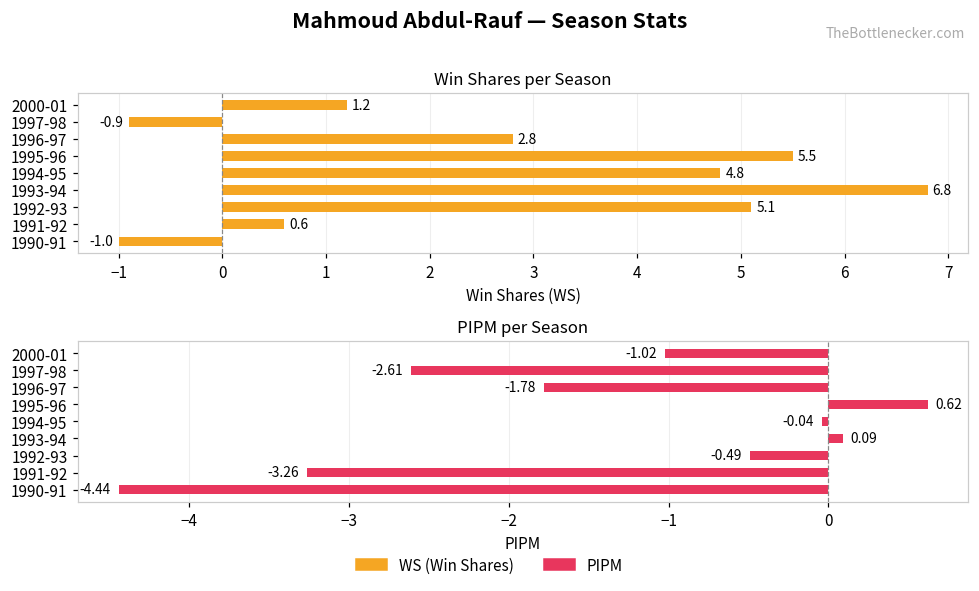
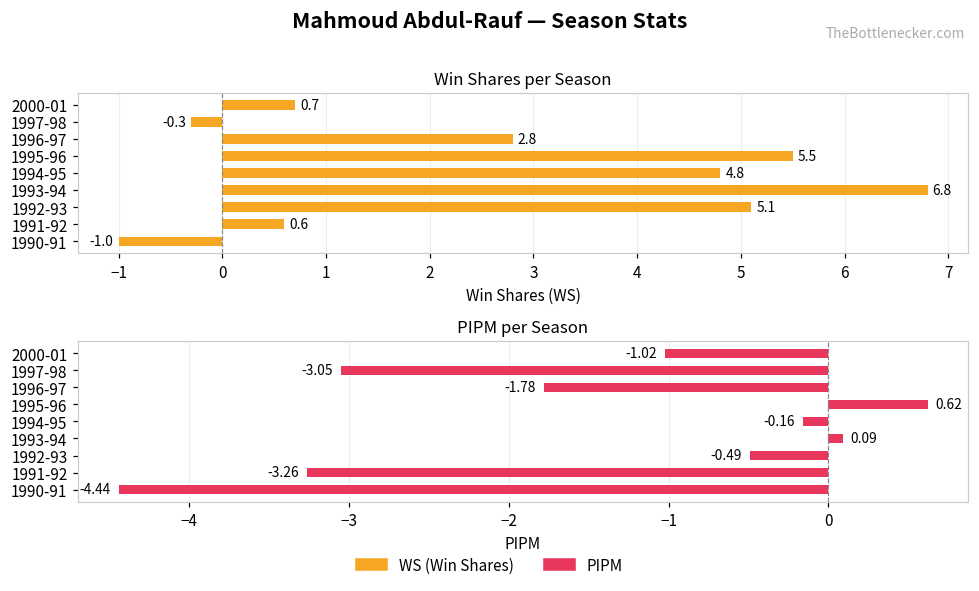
Win Shares per Season, 2000-01: 1.2 -> 0.7
Win Shares per Season, 1997-98: -0.9 -> -0.3
PIPM per Season, 1997-98: -2.61 -> -3.05
PIPM per Season, 1994-95: -0.04 -> -0.16
